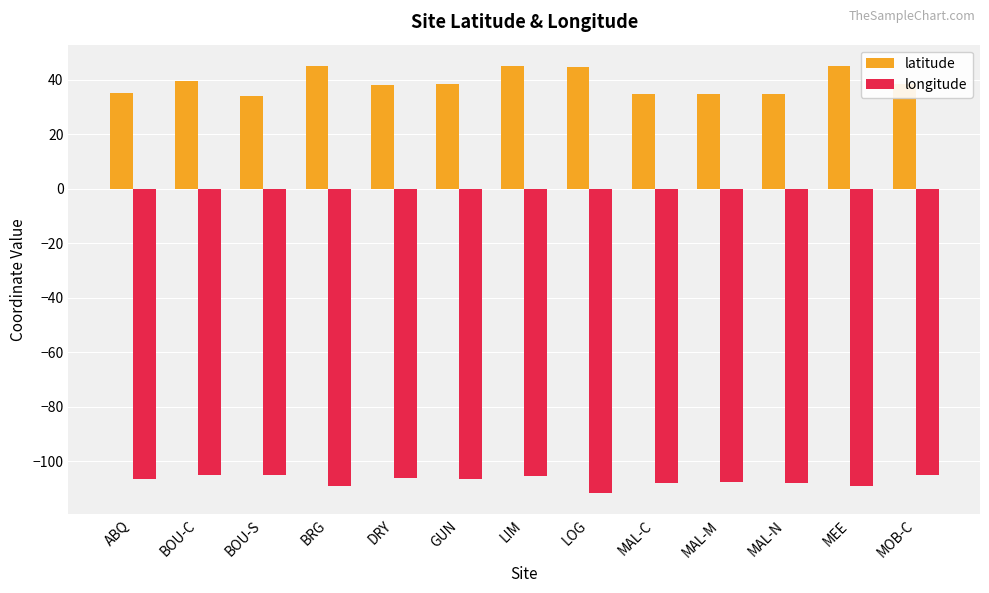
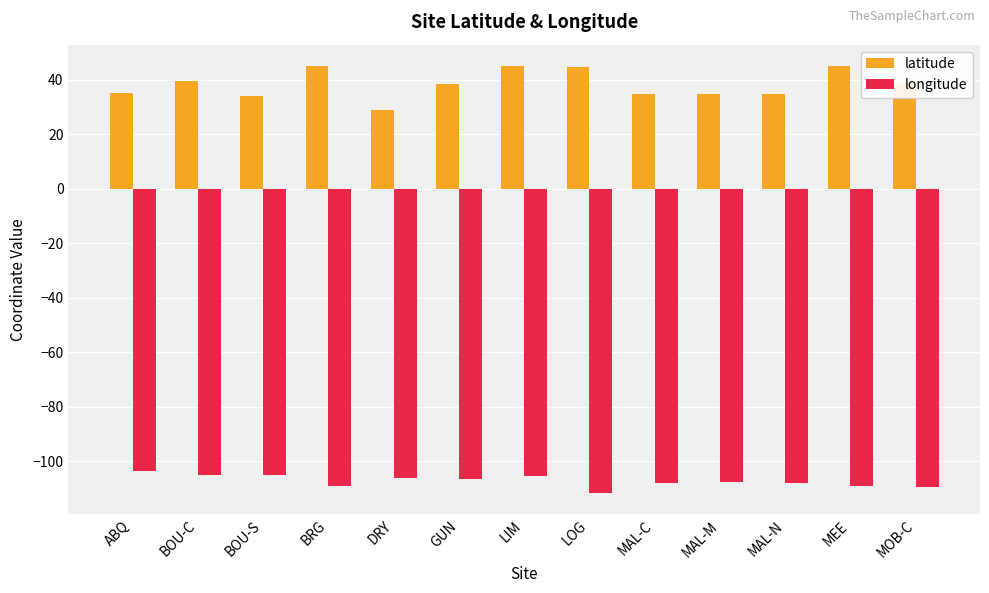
longitude, ABQ: -107 -> -104
latitude, DRY: 38 -> 29
longitude, MOB-C: -105 -> -109
